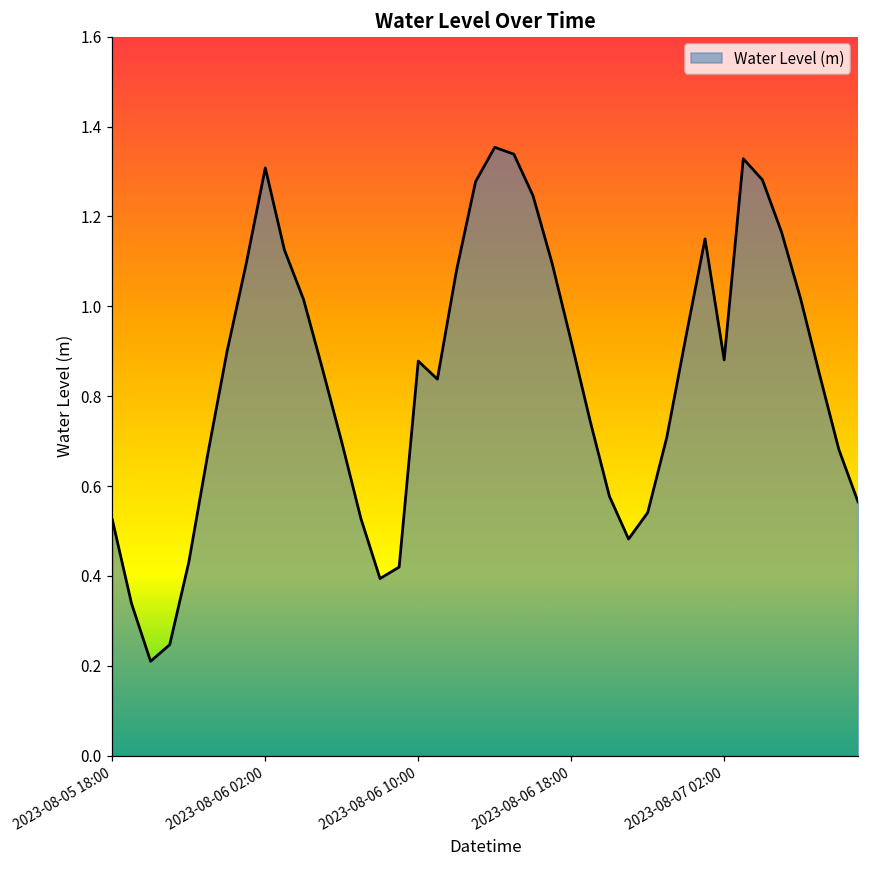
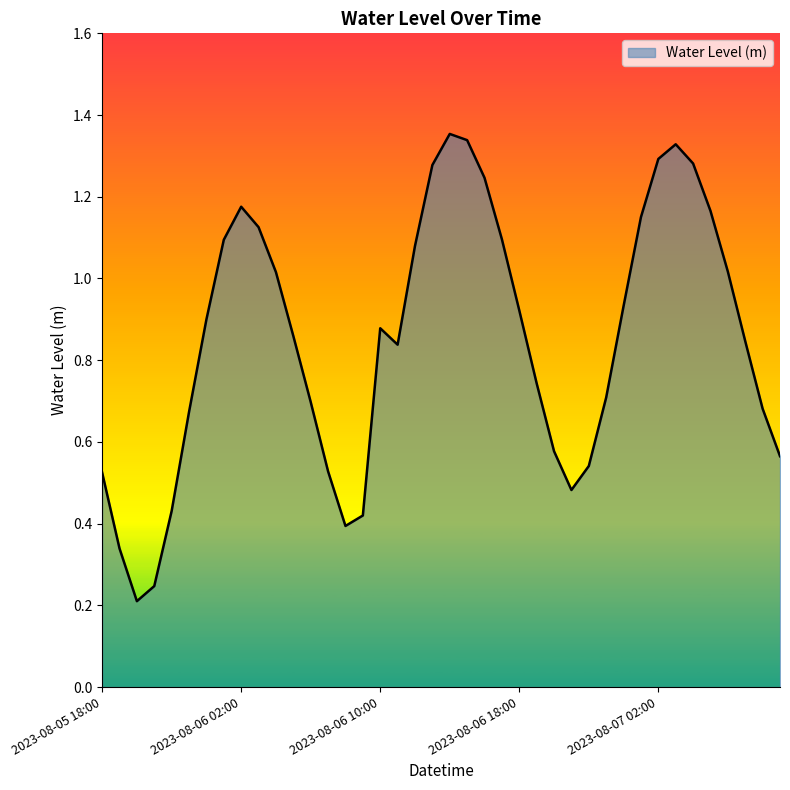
2023-08-06 02:00: 1.31 -> 1.18
2023-08-07 02:00: 0.88 -> 1.29
